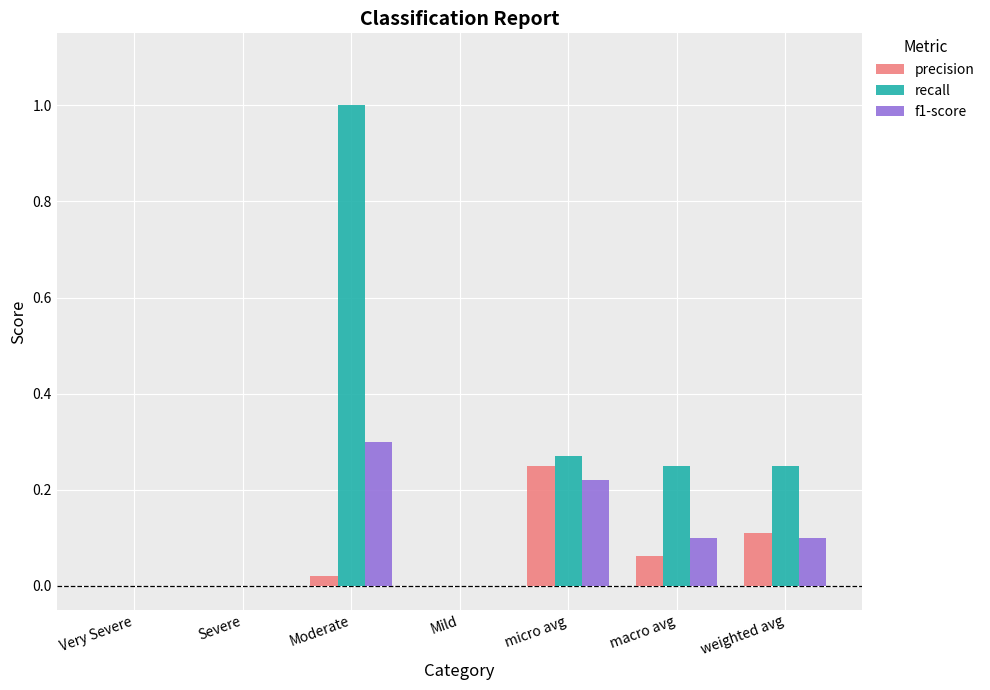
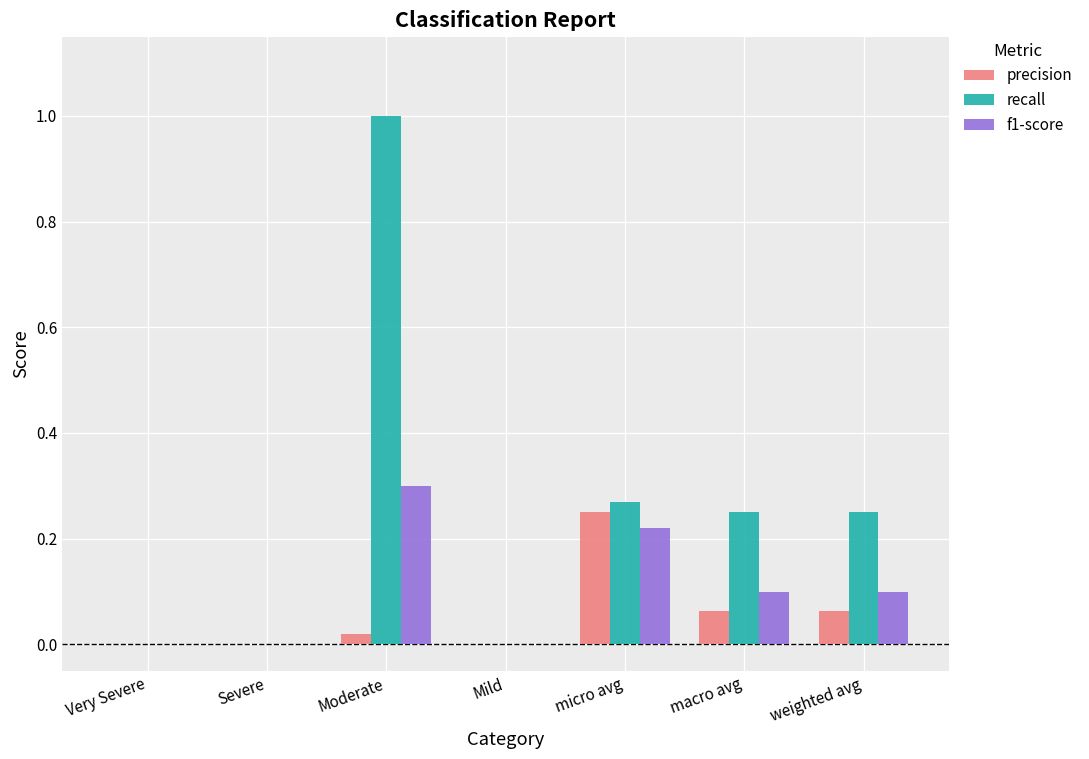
precision, weighted avg: 0.11 -> 0.06
